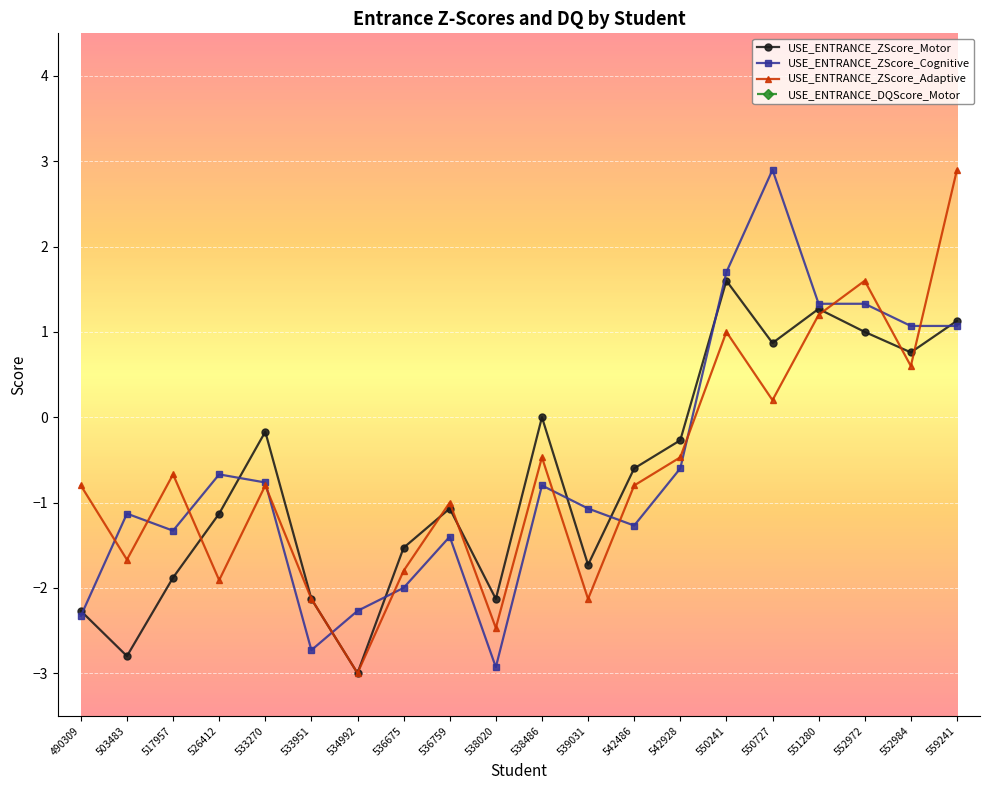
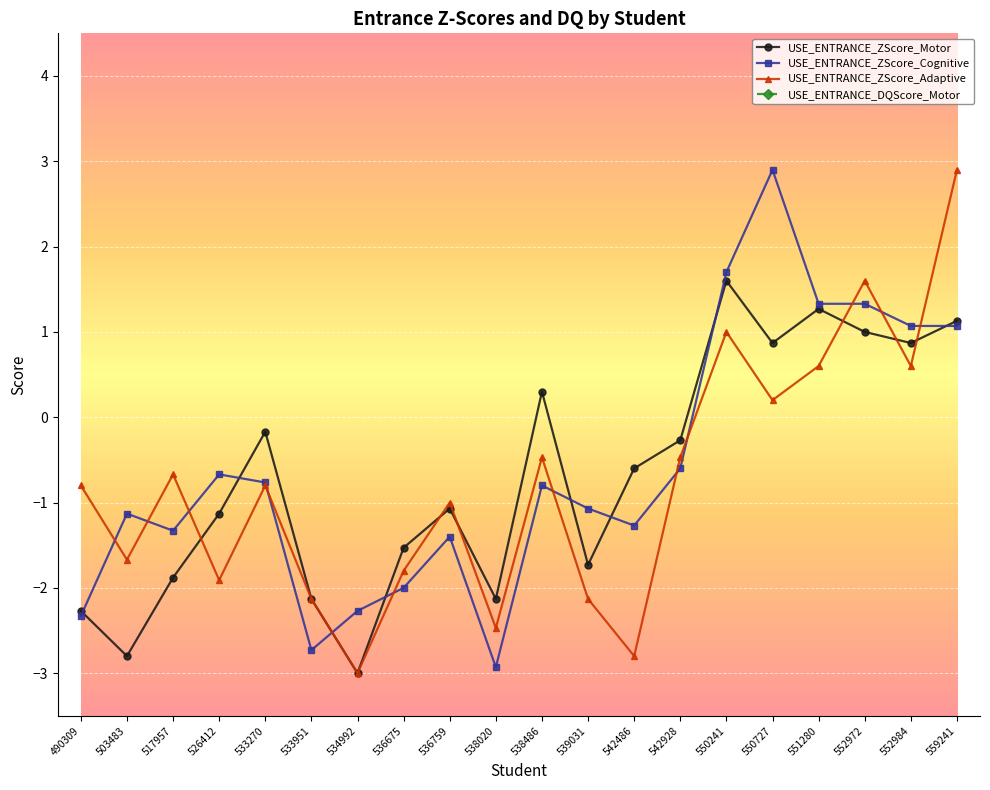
USE_ENTRANCE_ZScore_Motor, 538486: 0.0 -> 0.3
USE_ENTRANCE_ZScore_Adaptive, 542486: -0.8 -> -2.8
USE_ENTRANCE_ZScore_Adaptive, 551280: 1.2 -> 0.6
USE_ENTRANCE_ZScore_Motor, 552984: 0.8 -> 0.9
